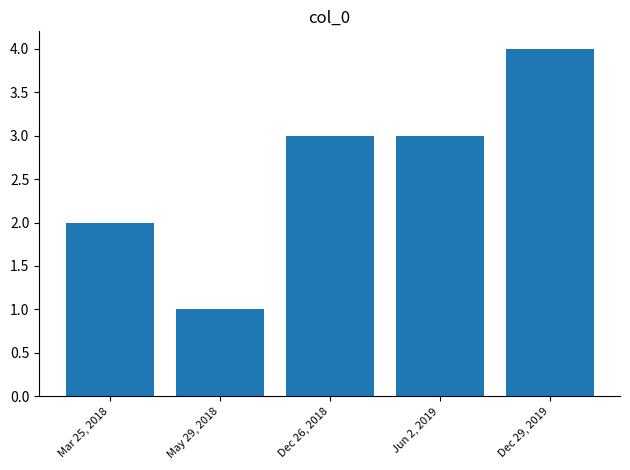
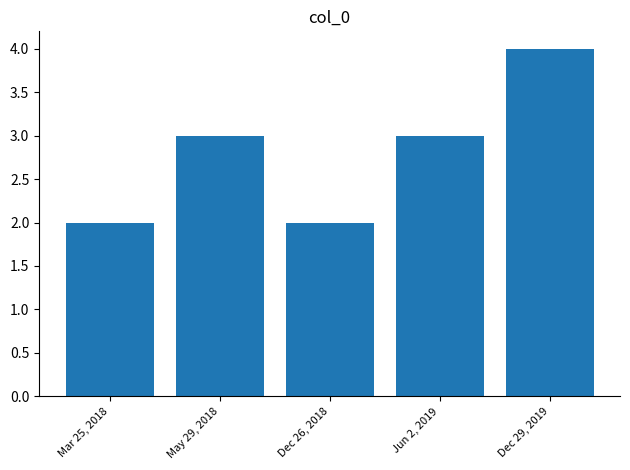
May 29, 2018: 1 -> 3
Dec 26, 2018: 3 -> 2
